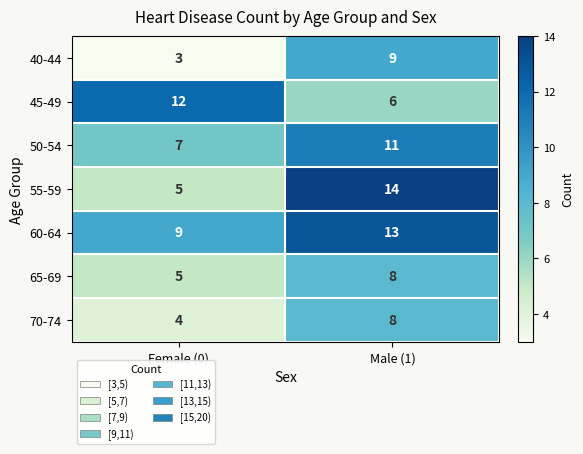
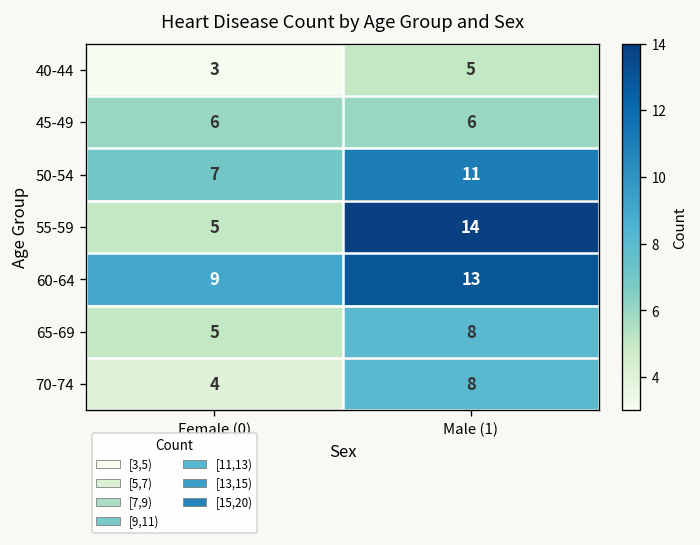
40-44, Male (1): 9 -> 5
45-49, Female (0): 12 -> 6
